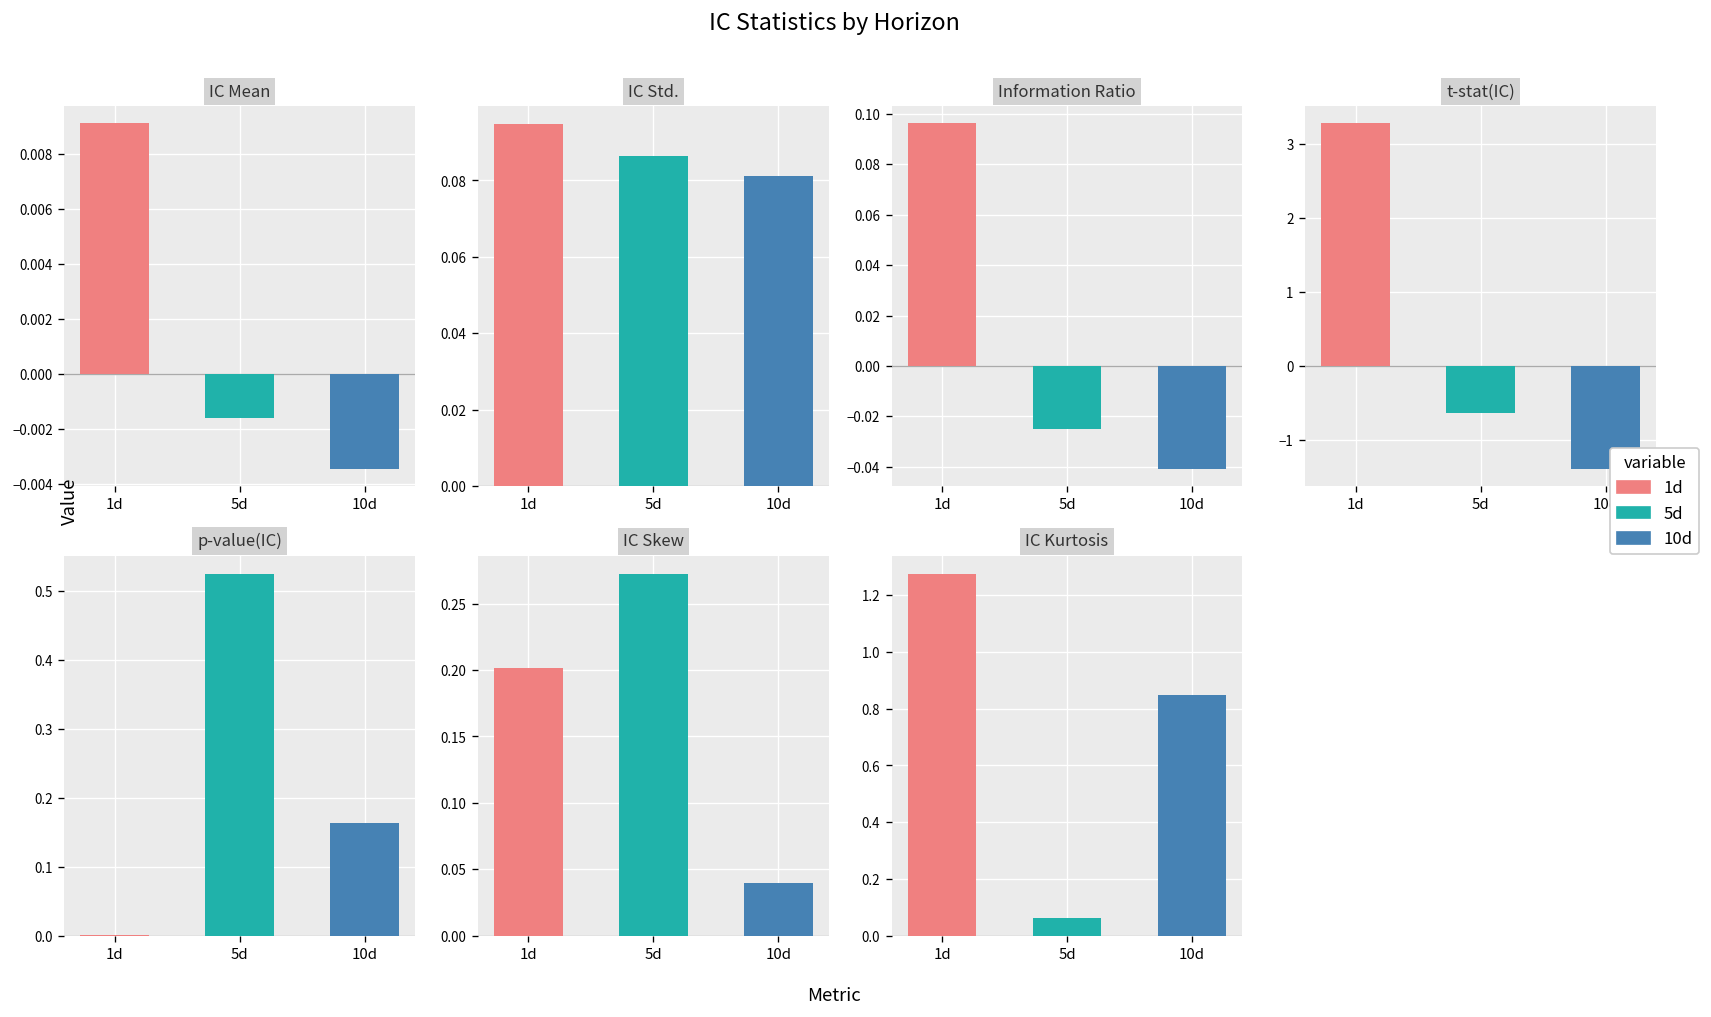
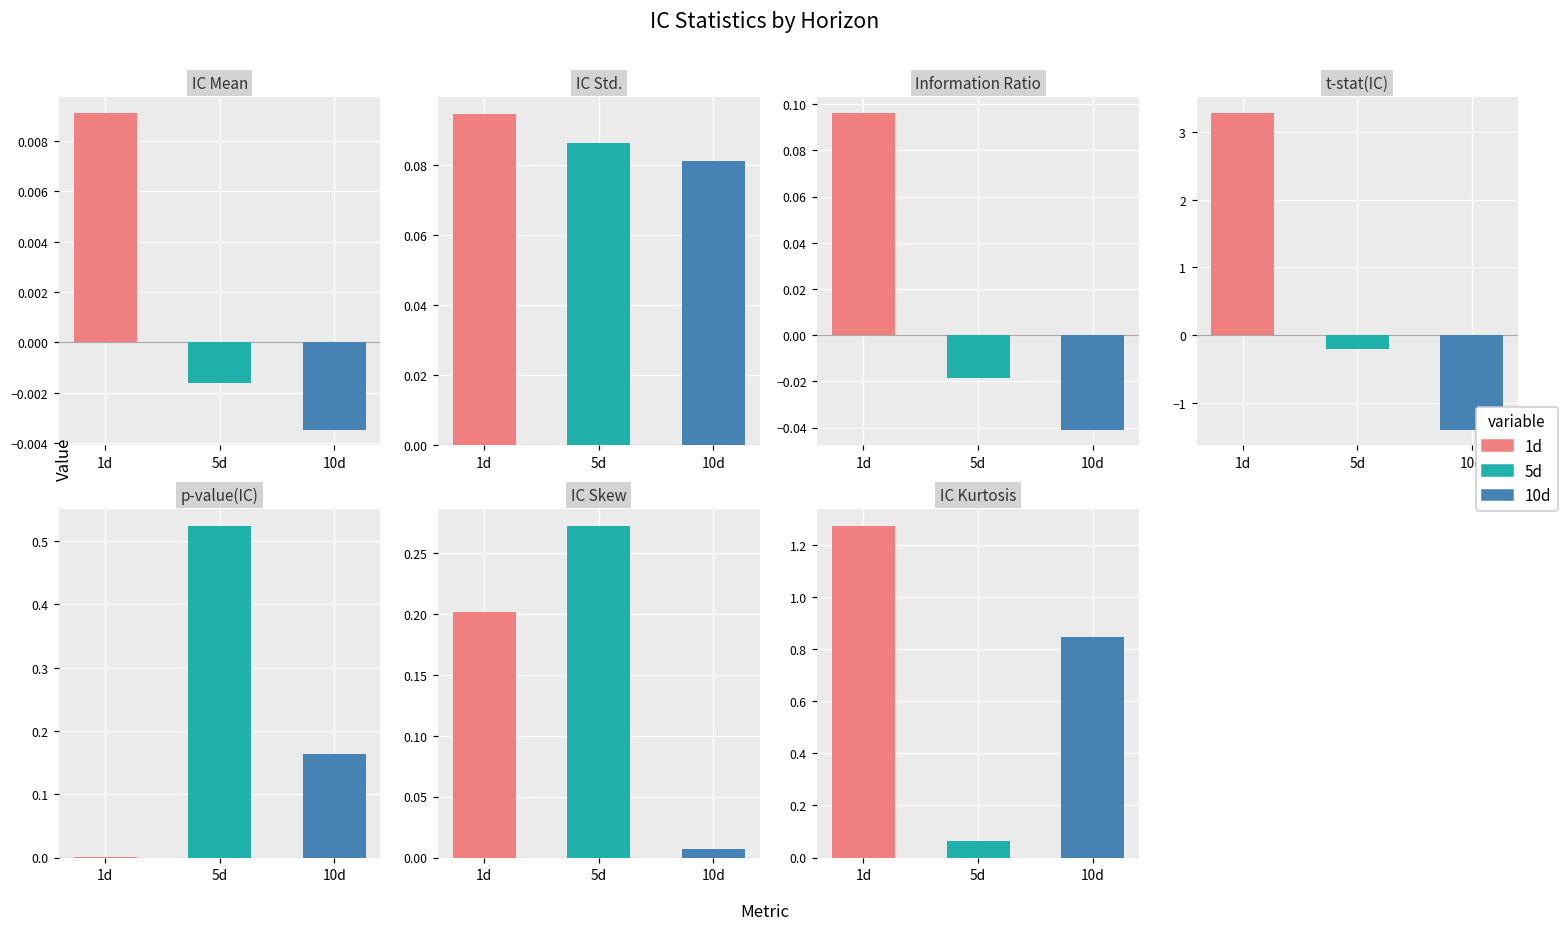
Information Ratio, 5d: -0.025 -> -0.019
t-stat(IC), 5d: -0.6 -> -0.2
IC Skew, 10d: 0.040 -> 0.007
